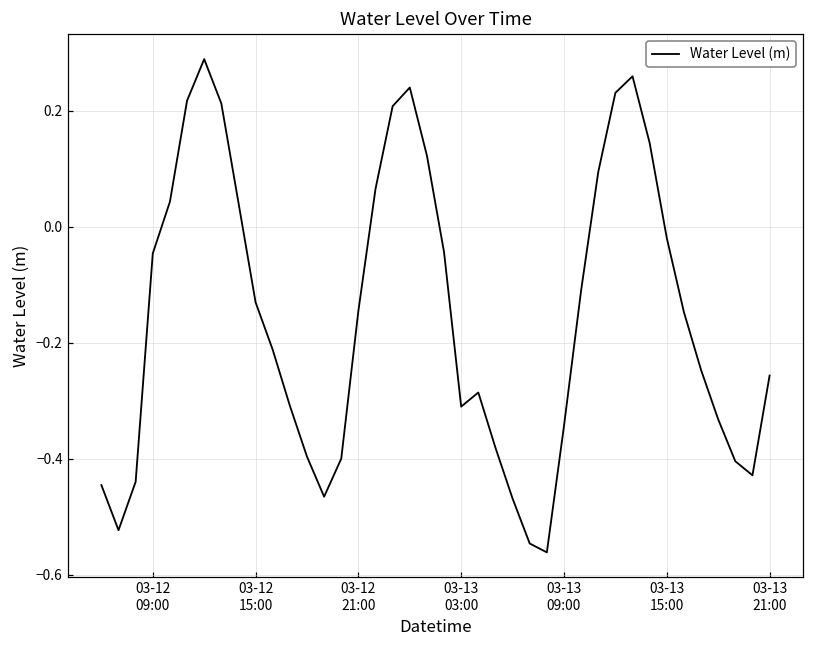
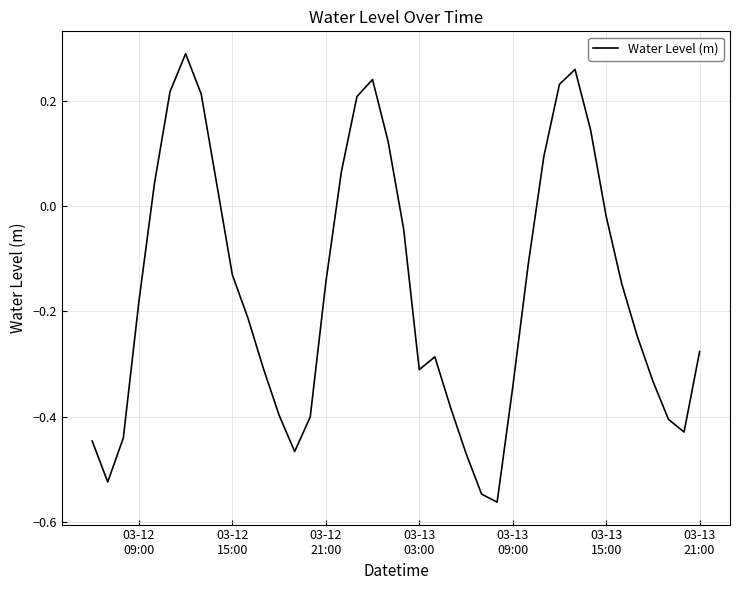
03-12 09:00: -0.05 -> -0.18
03-13 21:00: -0.26 -> -0.28
